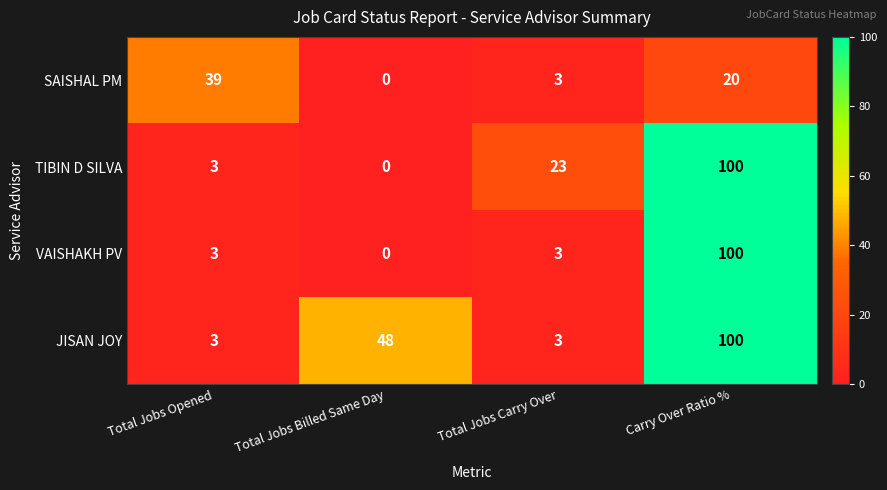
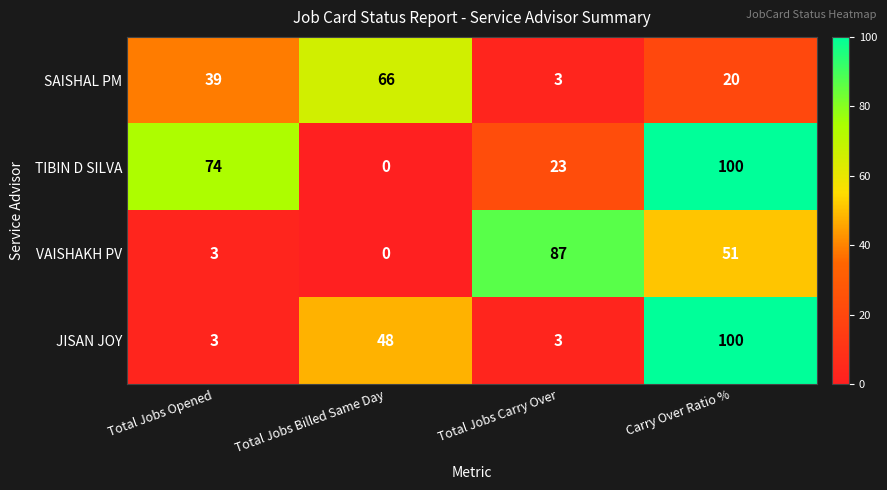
SAISHAL PM, Total Jobs Billed Same Day: 0 -> 66
TIBIN D SILVA, Total Jobs Opened: 3 -> 74
VAISHAKH PV, Total Jobs Carry Over: 3 -> 87
VAISHAKH PV, Carry Over Ratio %: 100 -> 51
